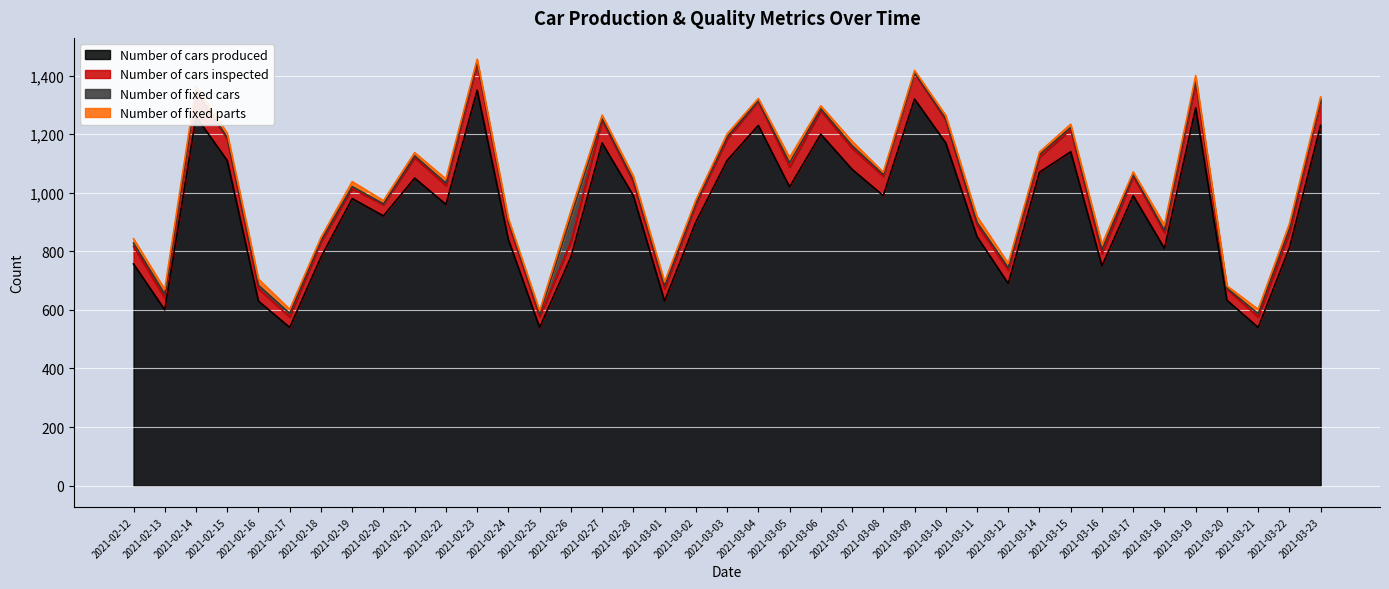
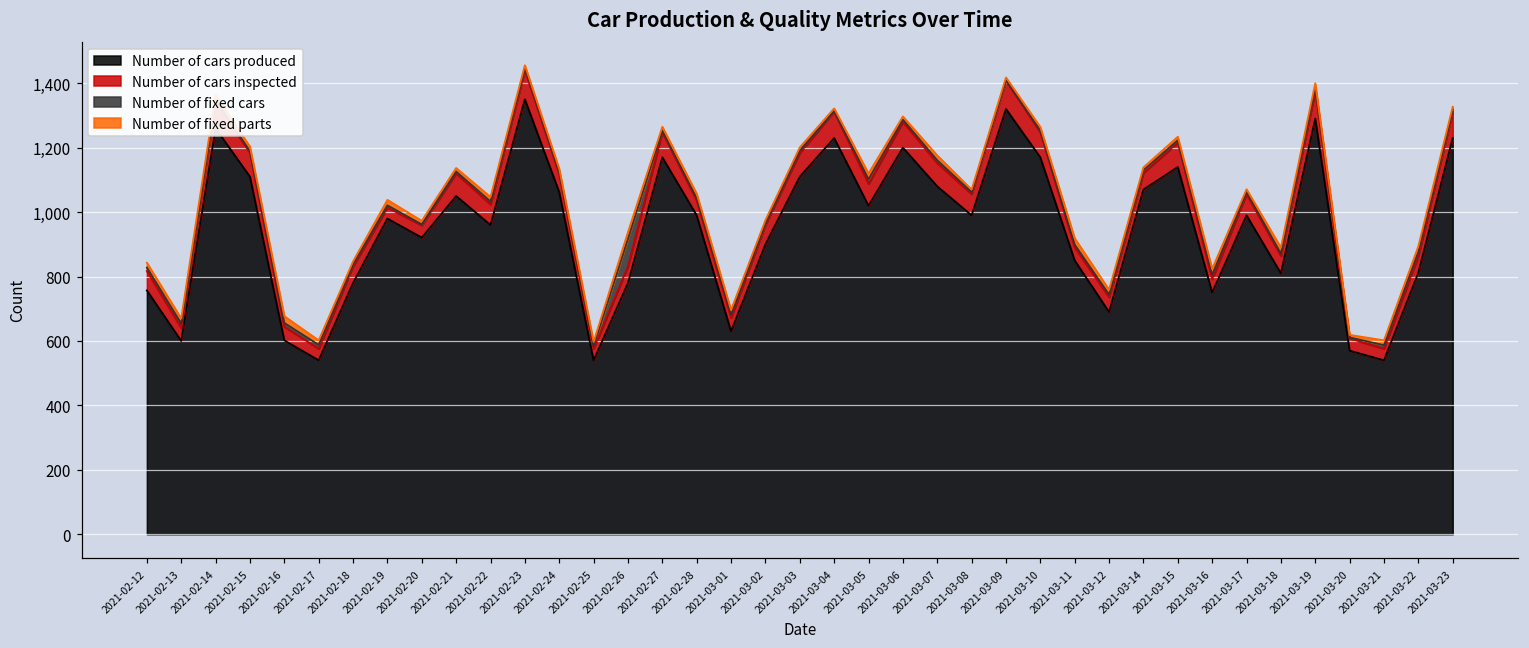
Number of cars produced, 2021-02-16: 630 -> 600
Number of cars produced, 2021-02-24: 840 -> 1,060
Number of cars produced, 2021-03-20: 630 -> 570
